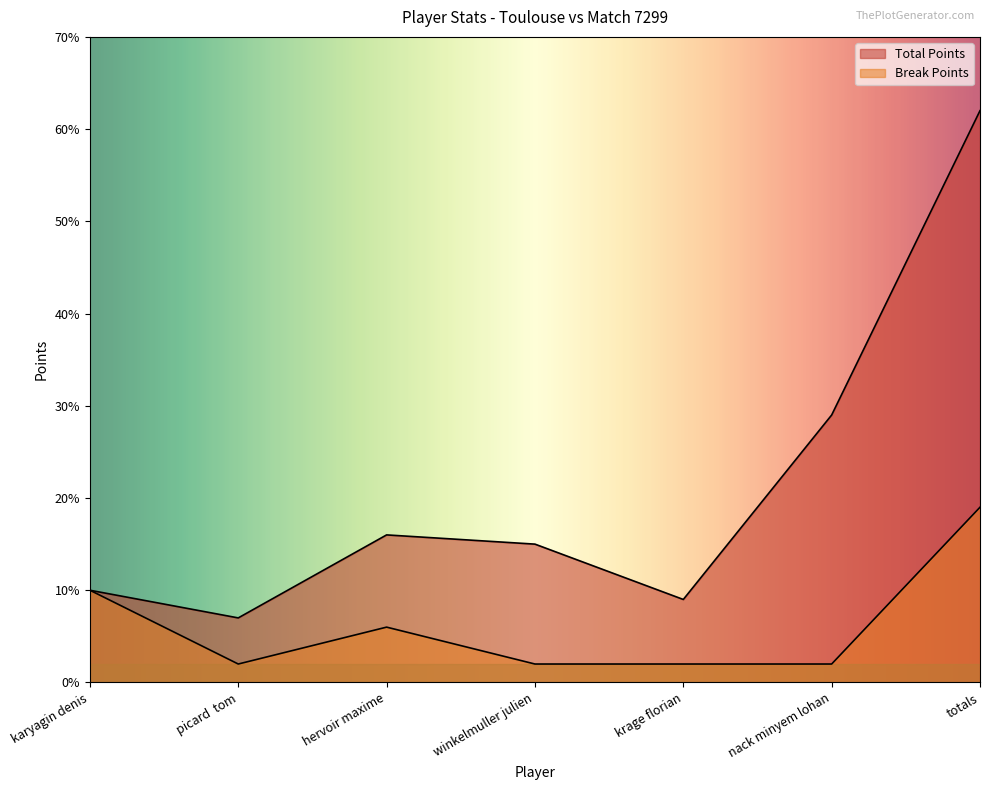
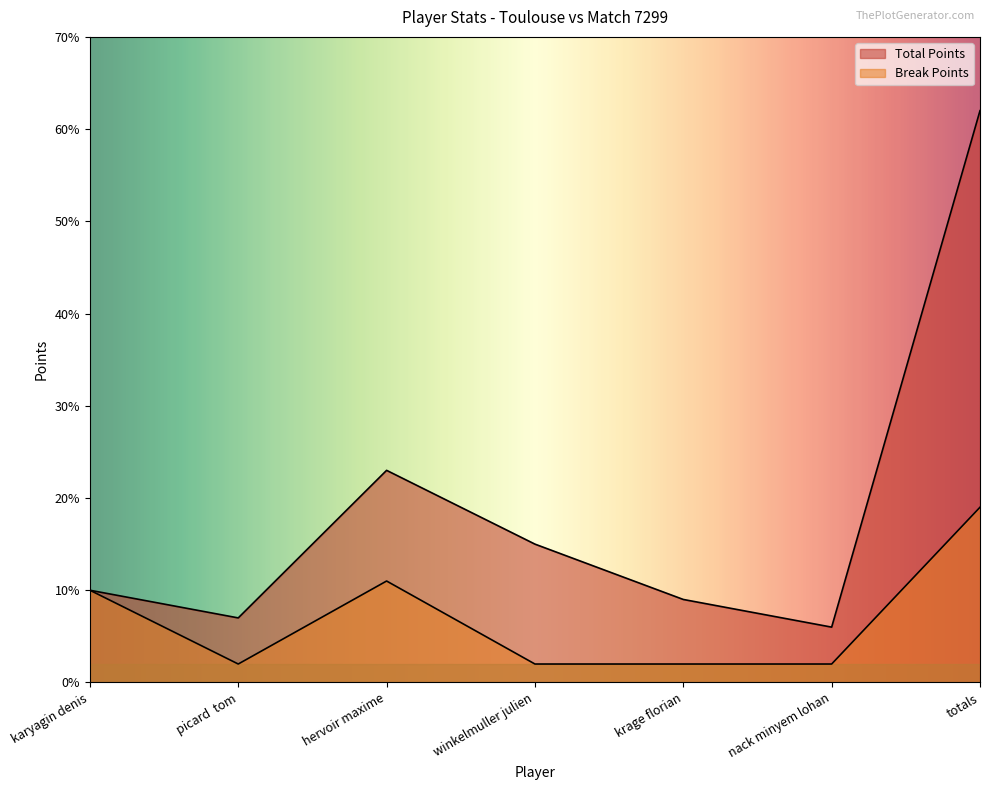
Total Points, hervoir maxime: 16% -> 23%
Break Points, hervoir maxime: 6% -> 11%
Total Points, nack minyem lohan: 29% -> 6%
